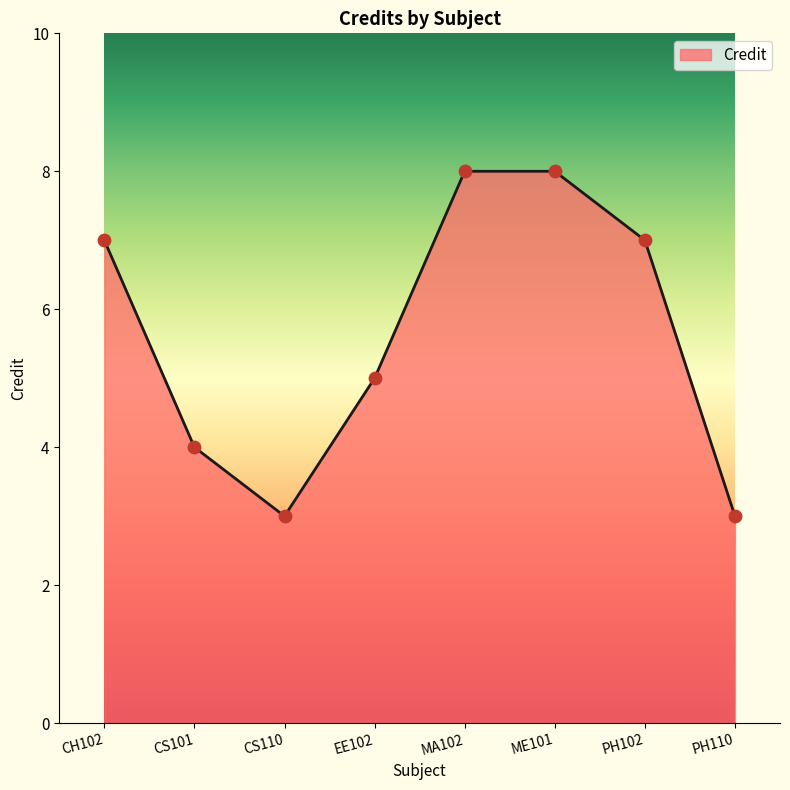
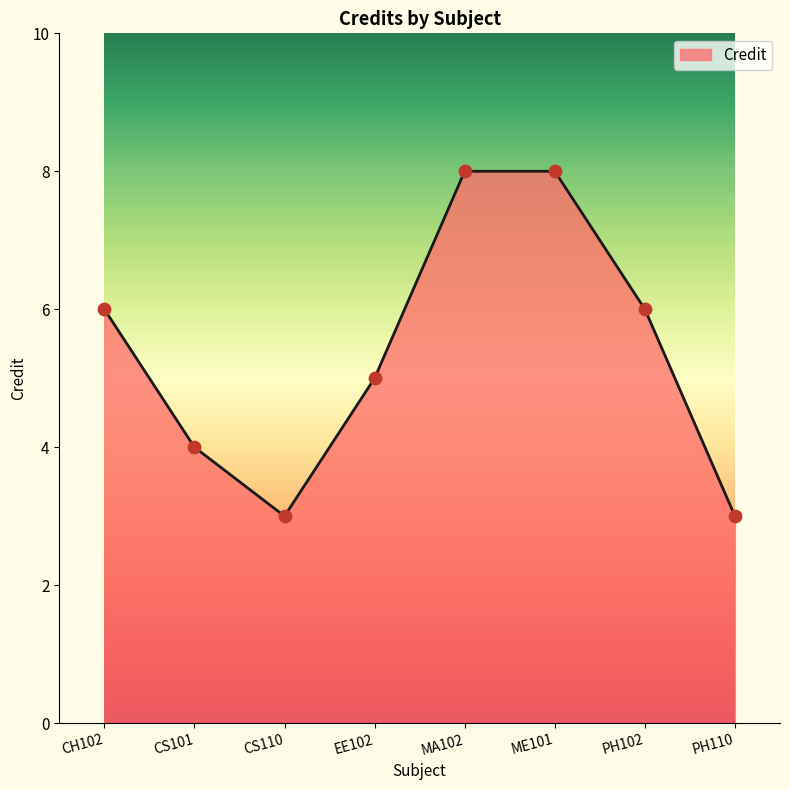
CH102: 7 -> 6
PH102: 7 -> 6
